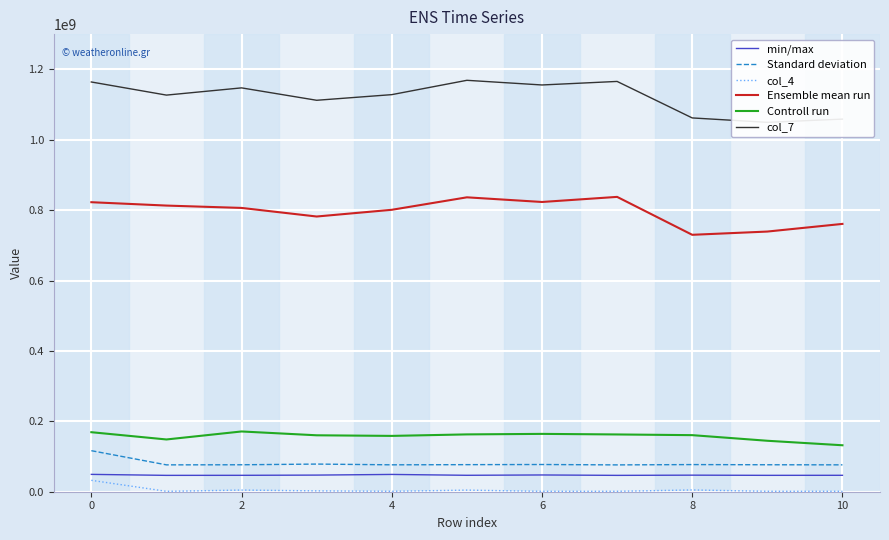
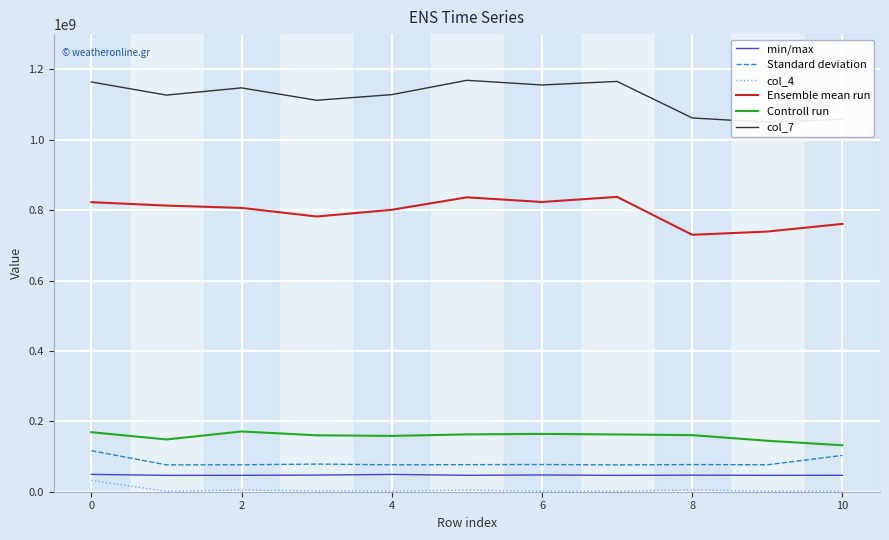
Standard deviation, 10: 80000000 -> 100000000
